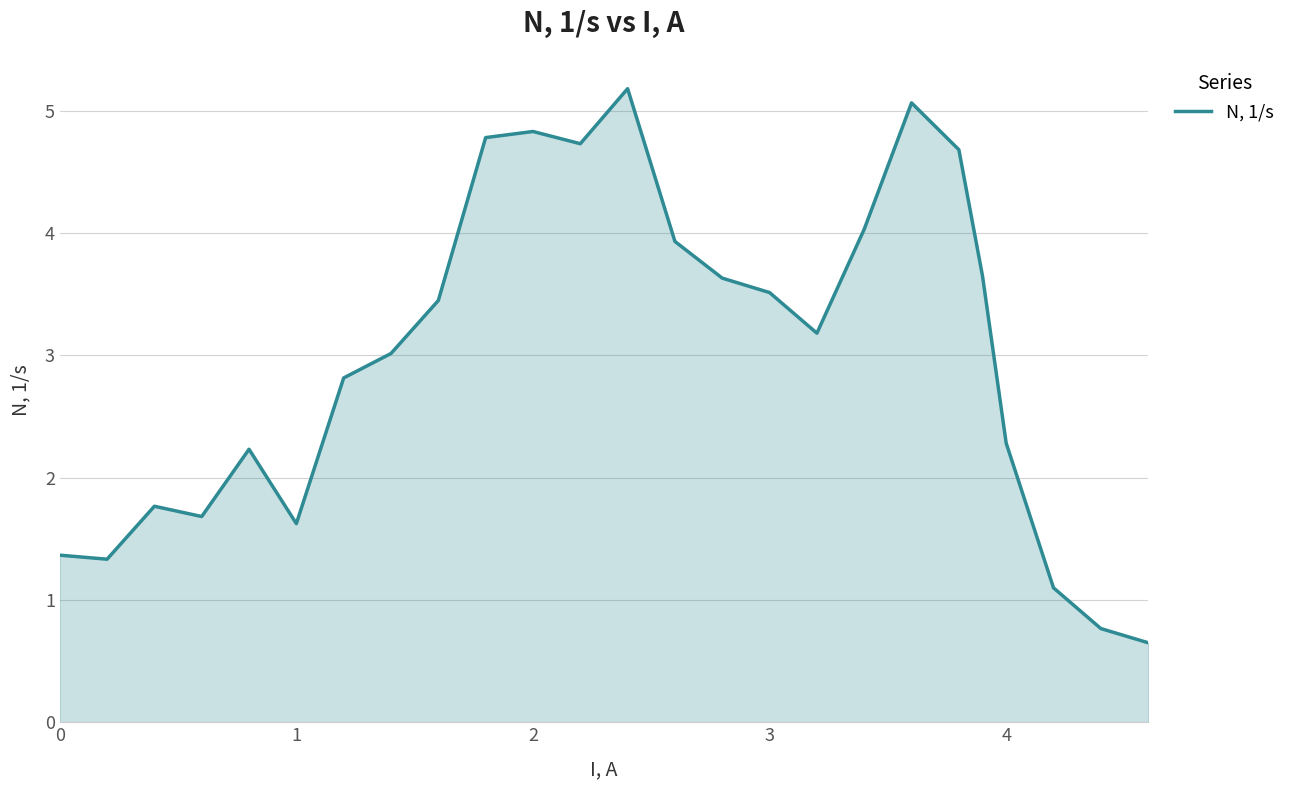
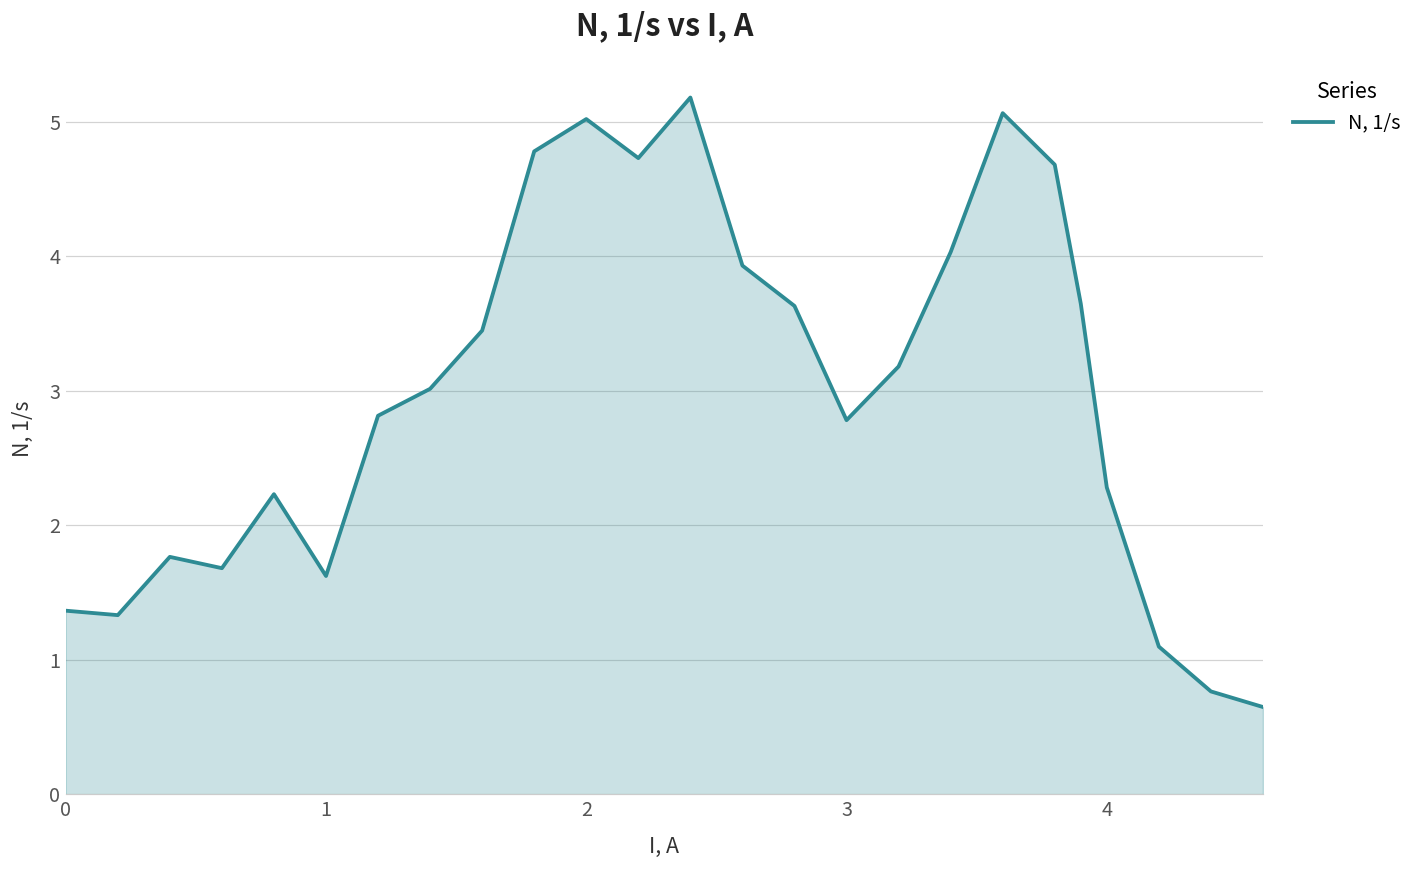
2: 4.83 -> 5.02
3: 3.51 -> 2.78
